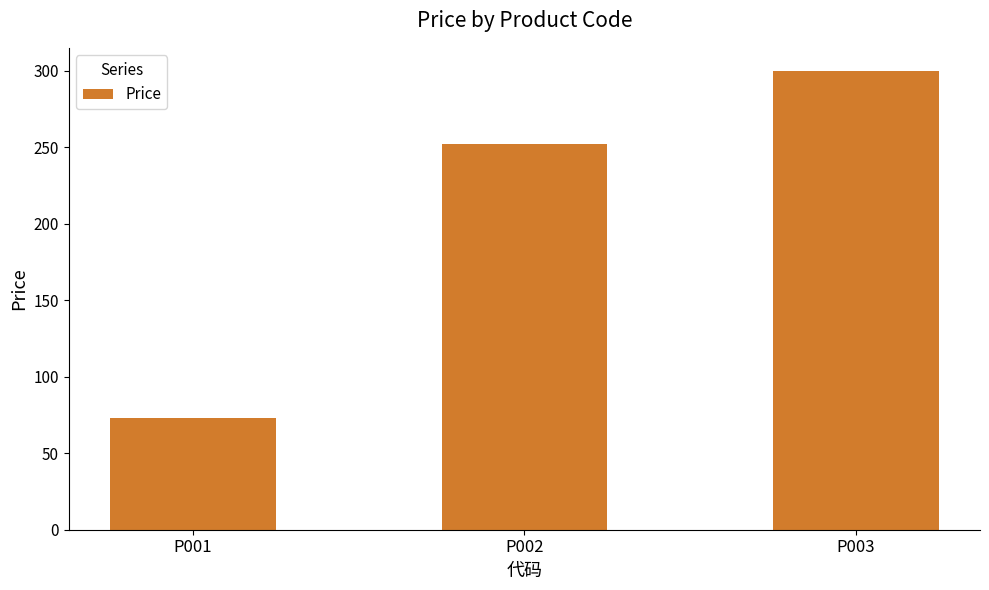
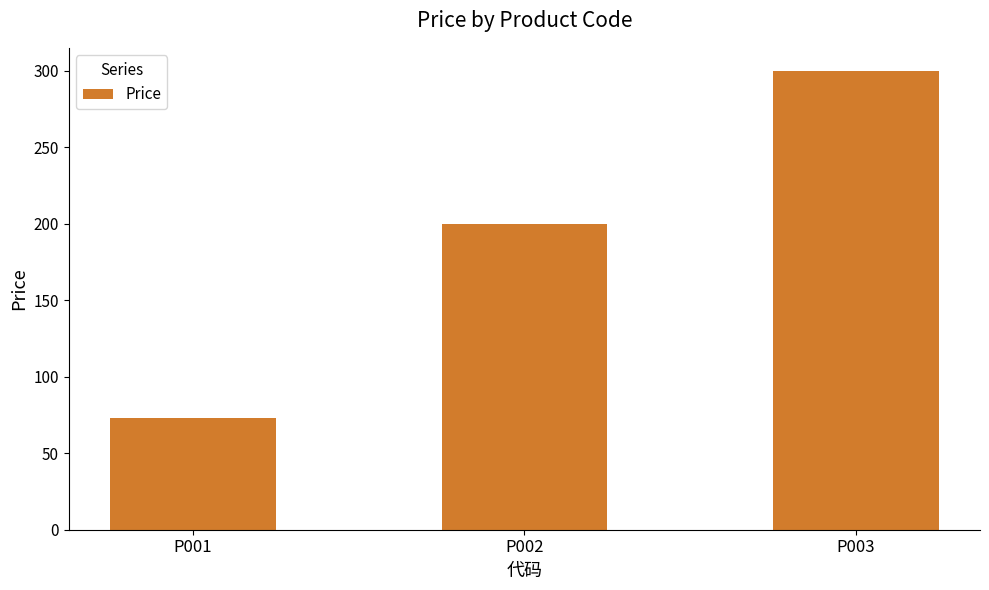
P002: 252 -> 200
